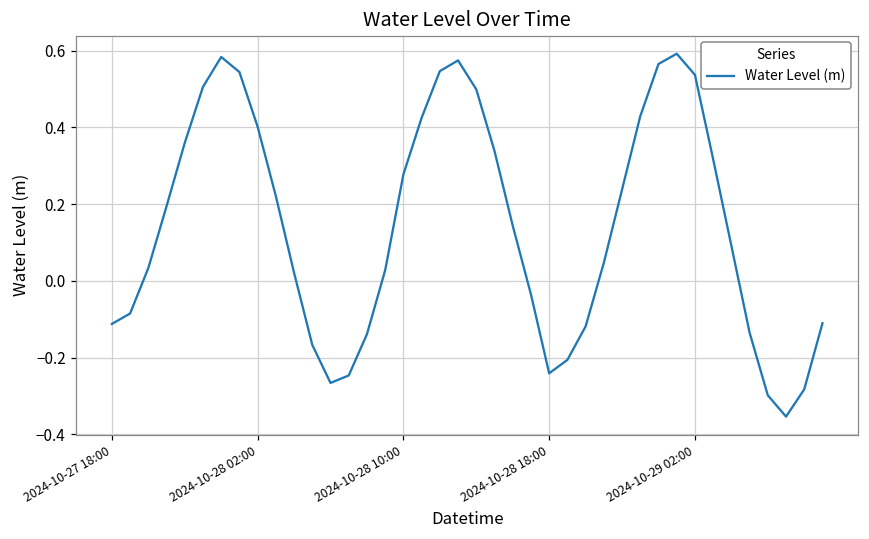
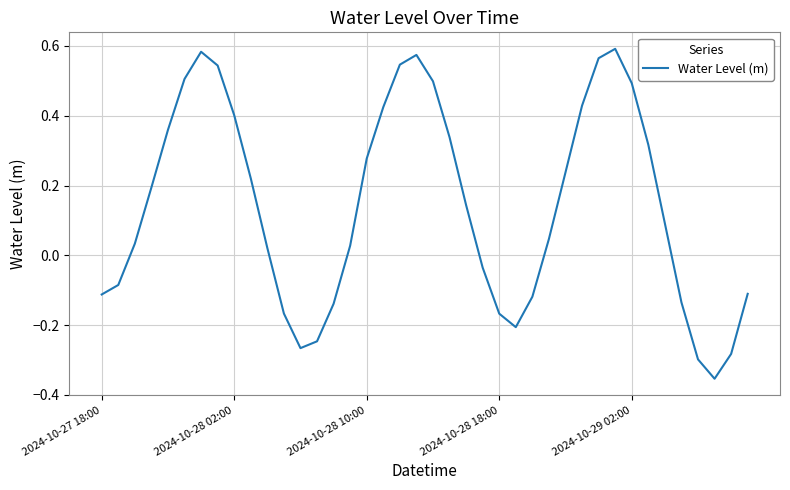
2024-10-28 18:00: -0.24 -> -0.17
2024-10-29 02:00: 0.54 -> 0.49
